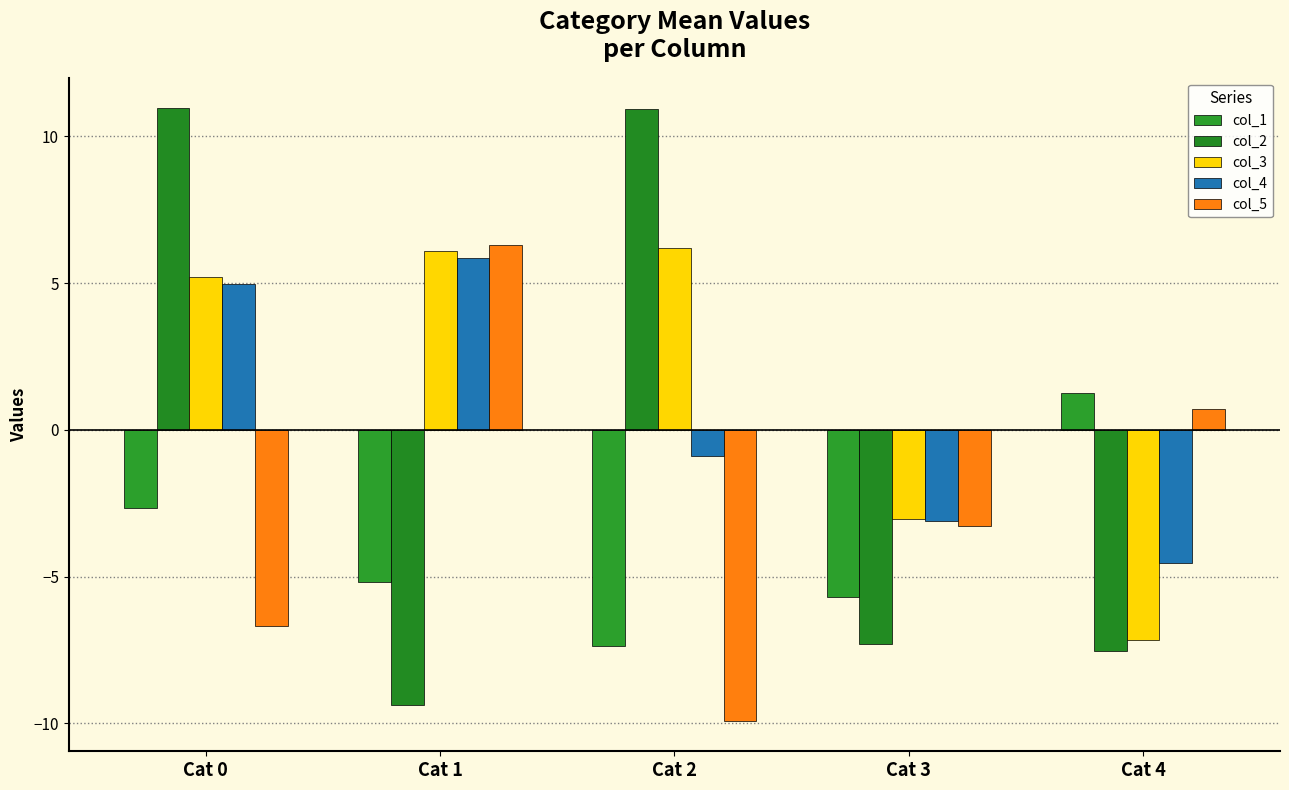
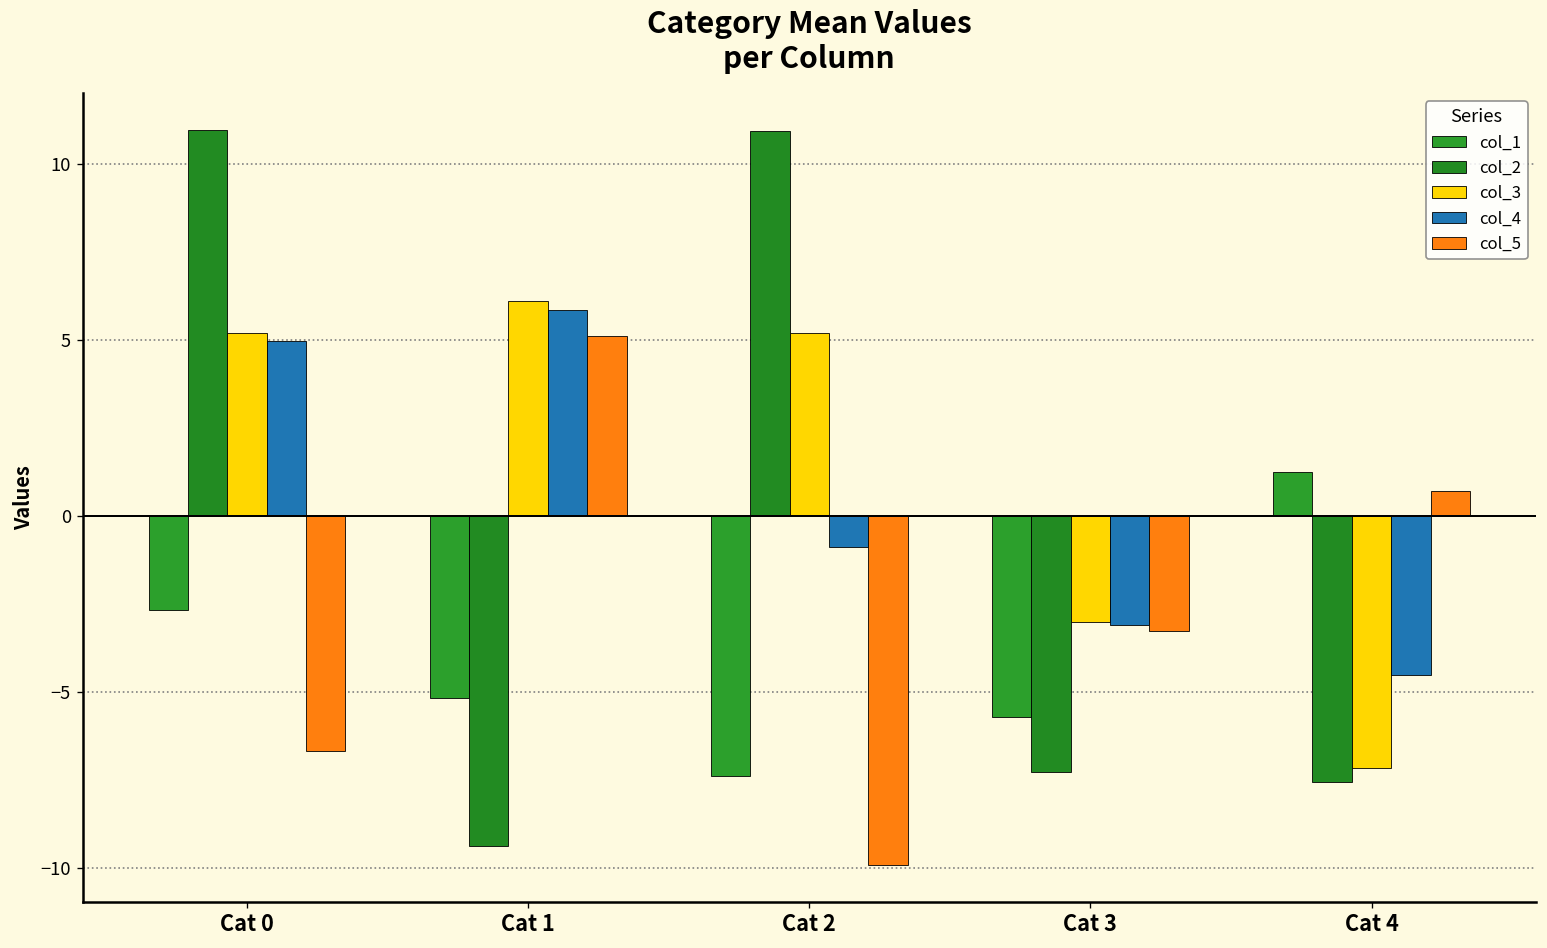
col_5, Cat 1: 6.3 -> 5.1
col_3, Cat 2: 6.2 -> 5.2
